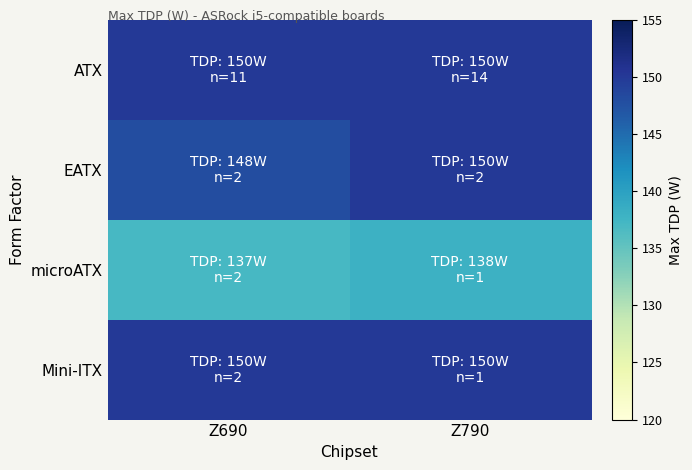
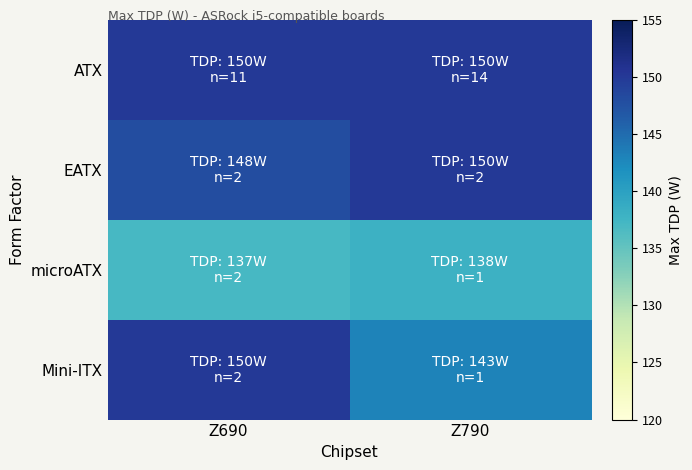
Mini-ITX, Z790: 150W -> 143W
